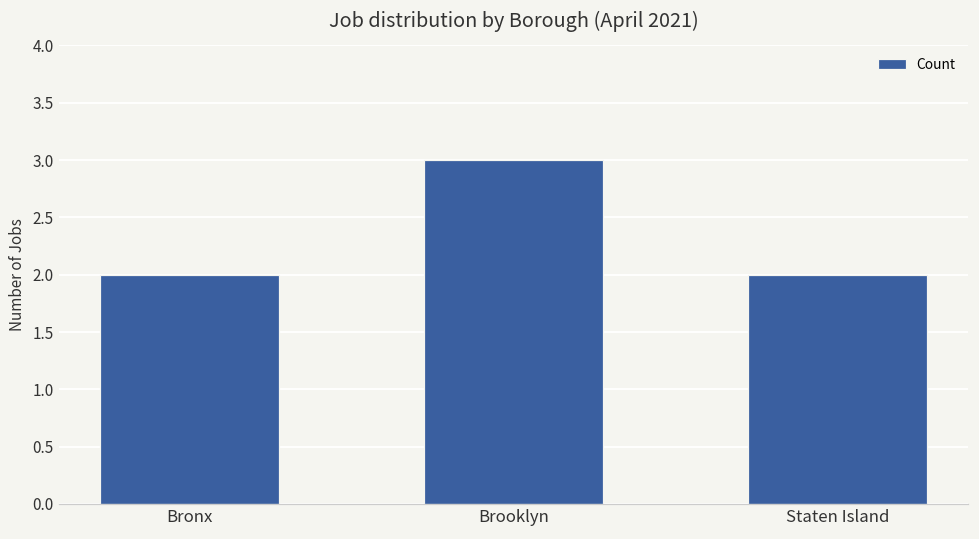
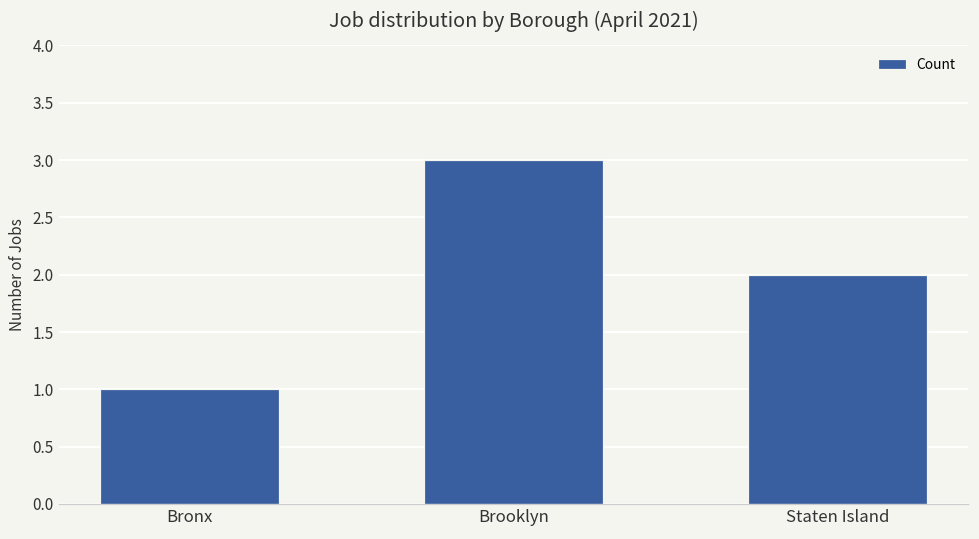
Bronx: 2 -> 1
